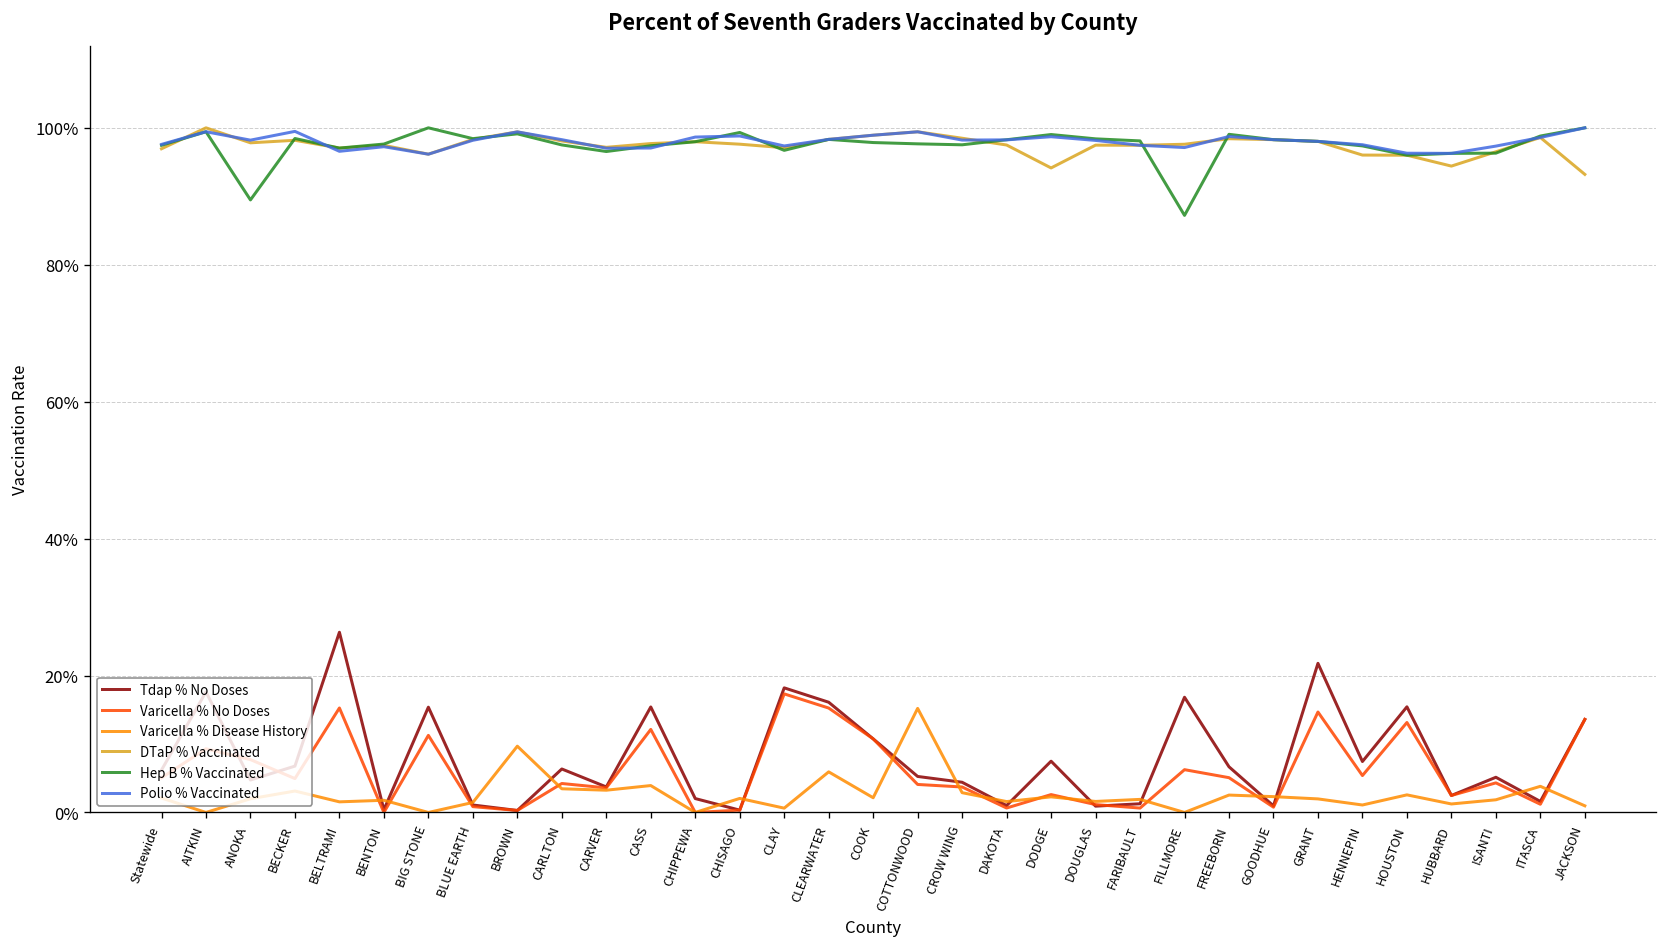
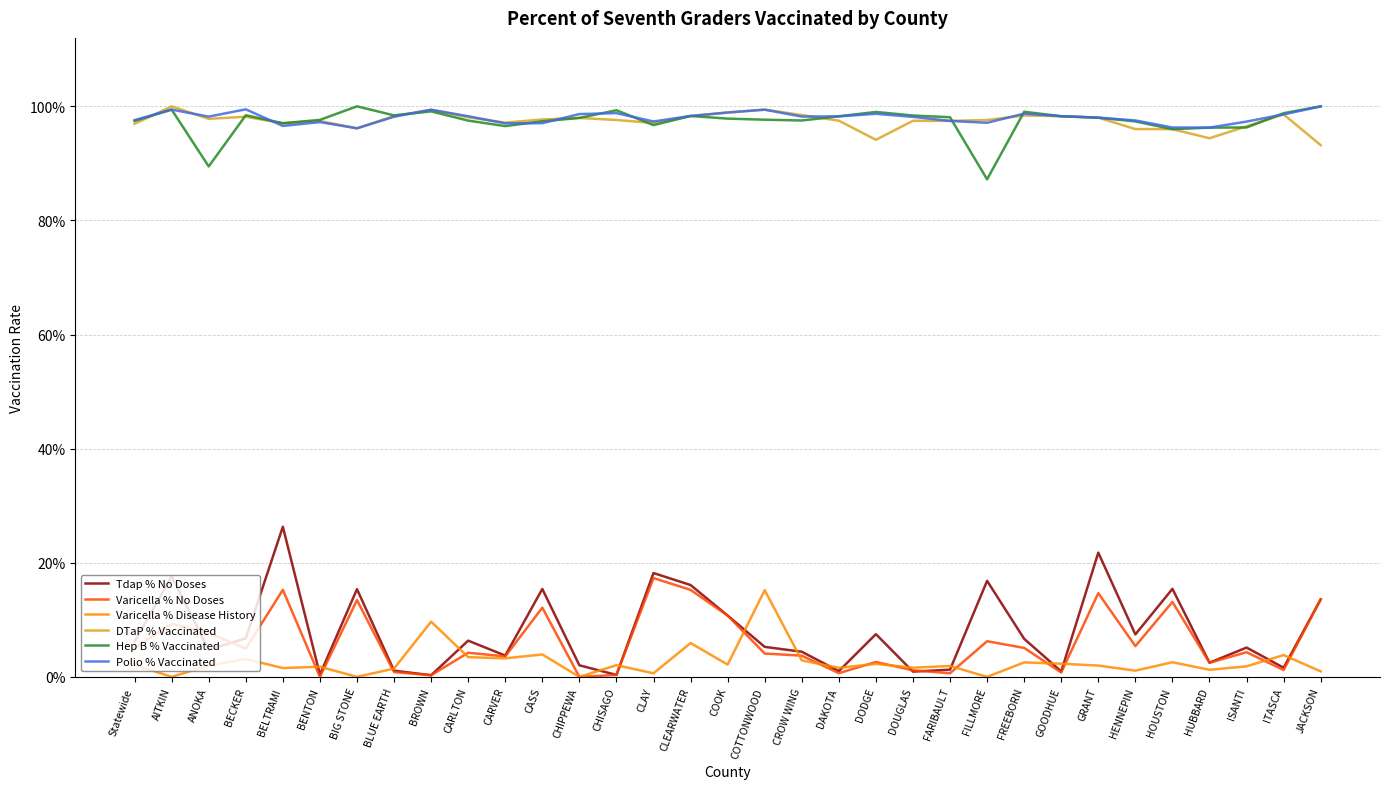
Varicella % No Doses, BIG STONE: 11% -> 13%
